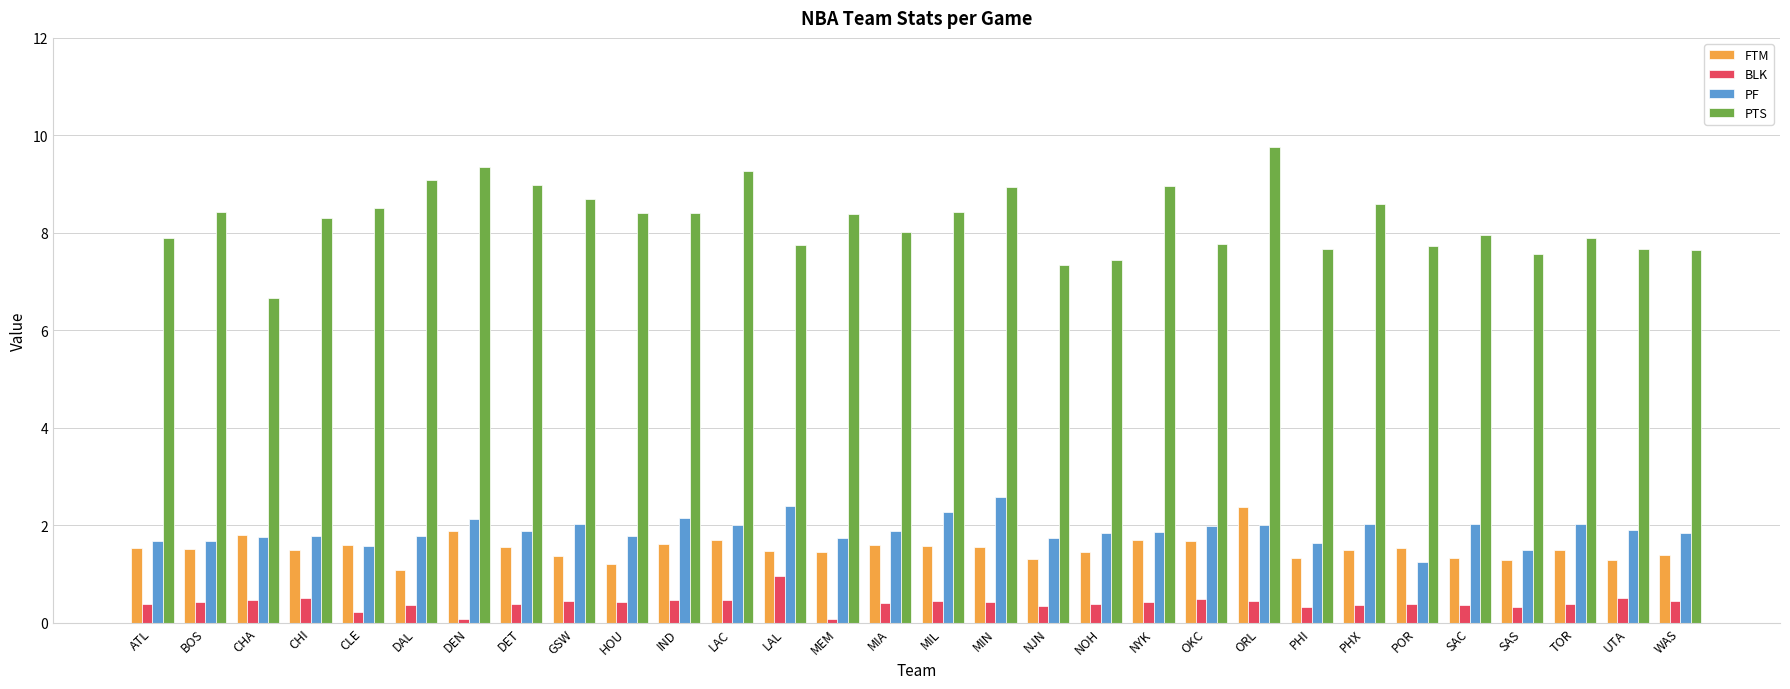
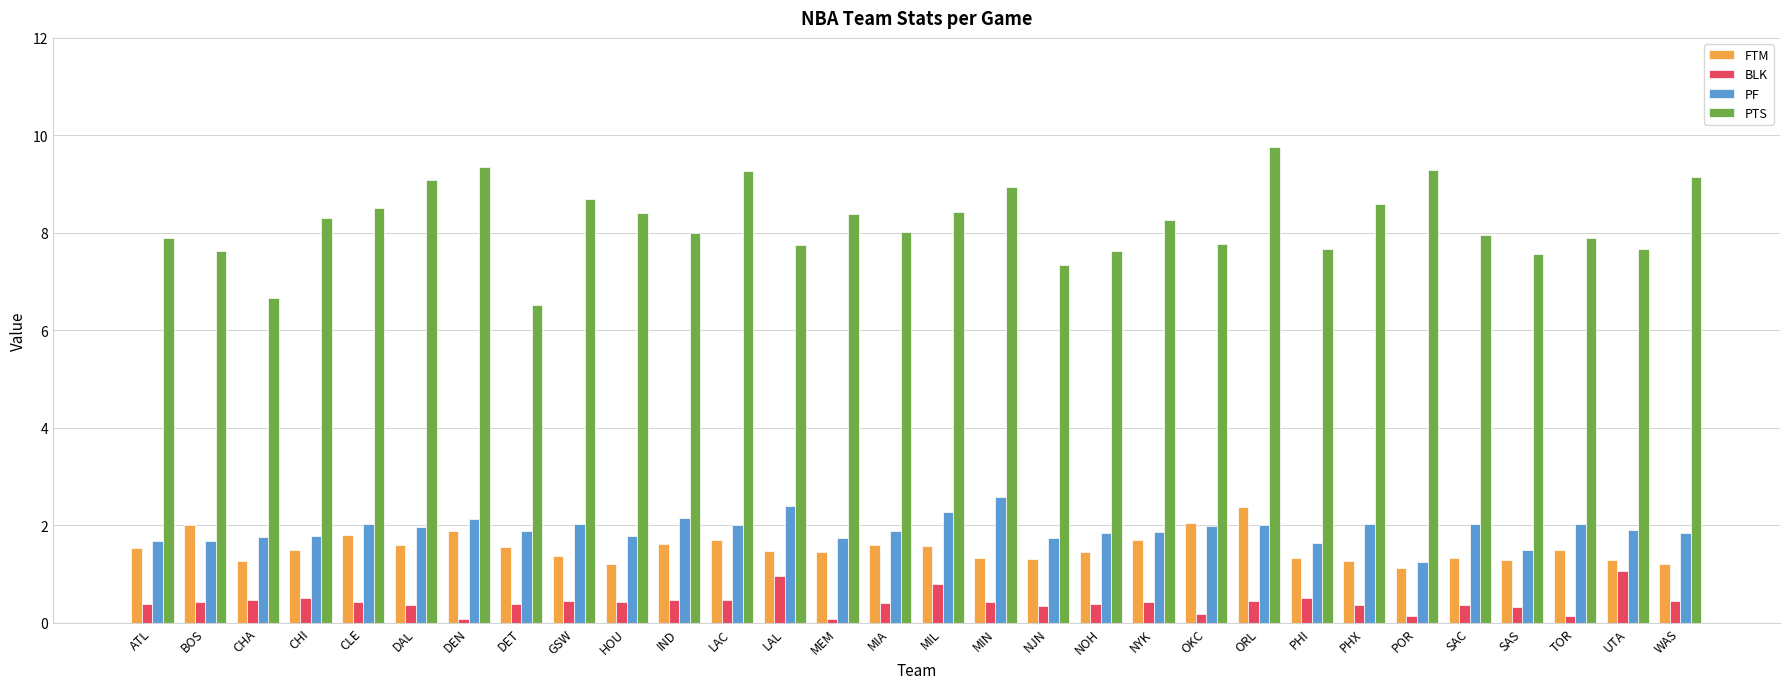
FTM, BOS: 1.5 -> 2.0
PTS, BOS: 8.4 -> 7.6
FTM, CHA: 1.8 -> 1.3
FTM, CLE: 1.6 -> 1.8
BLK, CLE: 0.2 -> 0.4
PF, CLE: 1.6 -> 2.0
FTM, DAL: 1.1 -> 1.6
PF, DAL: 1.8 -> 2.0
PTS, DET: 9.0 -> 6.5
PTS, IND: 8.4 -> 8.0
BLK, MIL: 0.4 -> 0.8
FTM, MIN: 1.6 -> 1.3
PTS, NOH: 7.5 -> 7.6
PTS, NYK: 9.0 -> 8.3
FTM, OKC: 1.7 -> 2.0
BLK, OKC: 0.5 -> 0.2
BLK, PHI: 0.3 -> 0.5
FTM, PHX: 1.5 -> 1.3
FTM, POR: 1.5 -> 1.1
BLK, POR: 0.4 -> 0.1
PTS, POR: 7.7 -> 9.3
BLK, TOR: 0.4 -> 0.1
BLK, UTA: 0.5 -> 1.1
FTM, WAS: 1.4 -> 1.2
PTS, WAS: 7.6 -> 9.1
